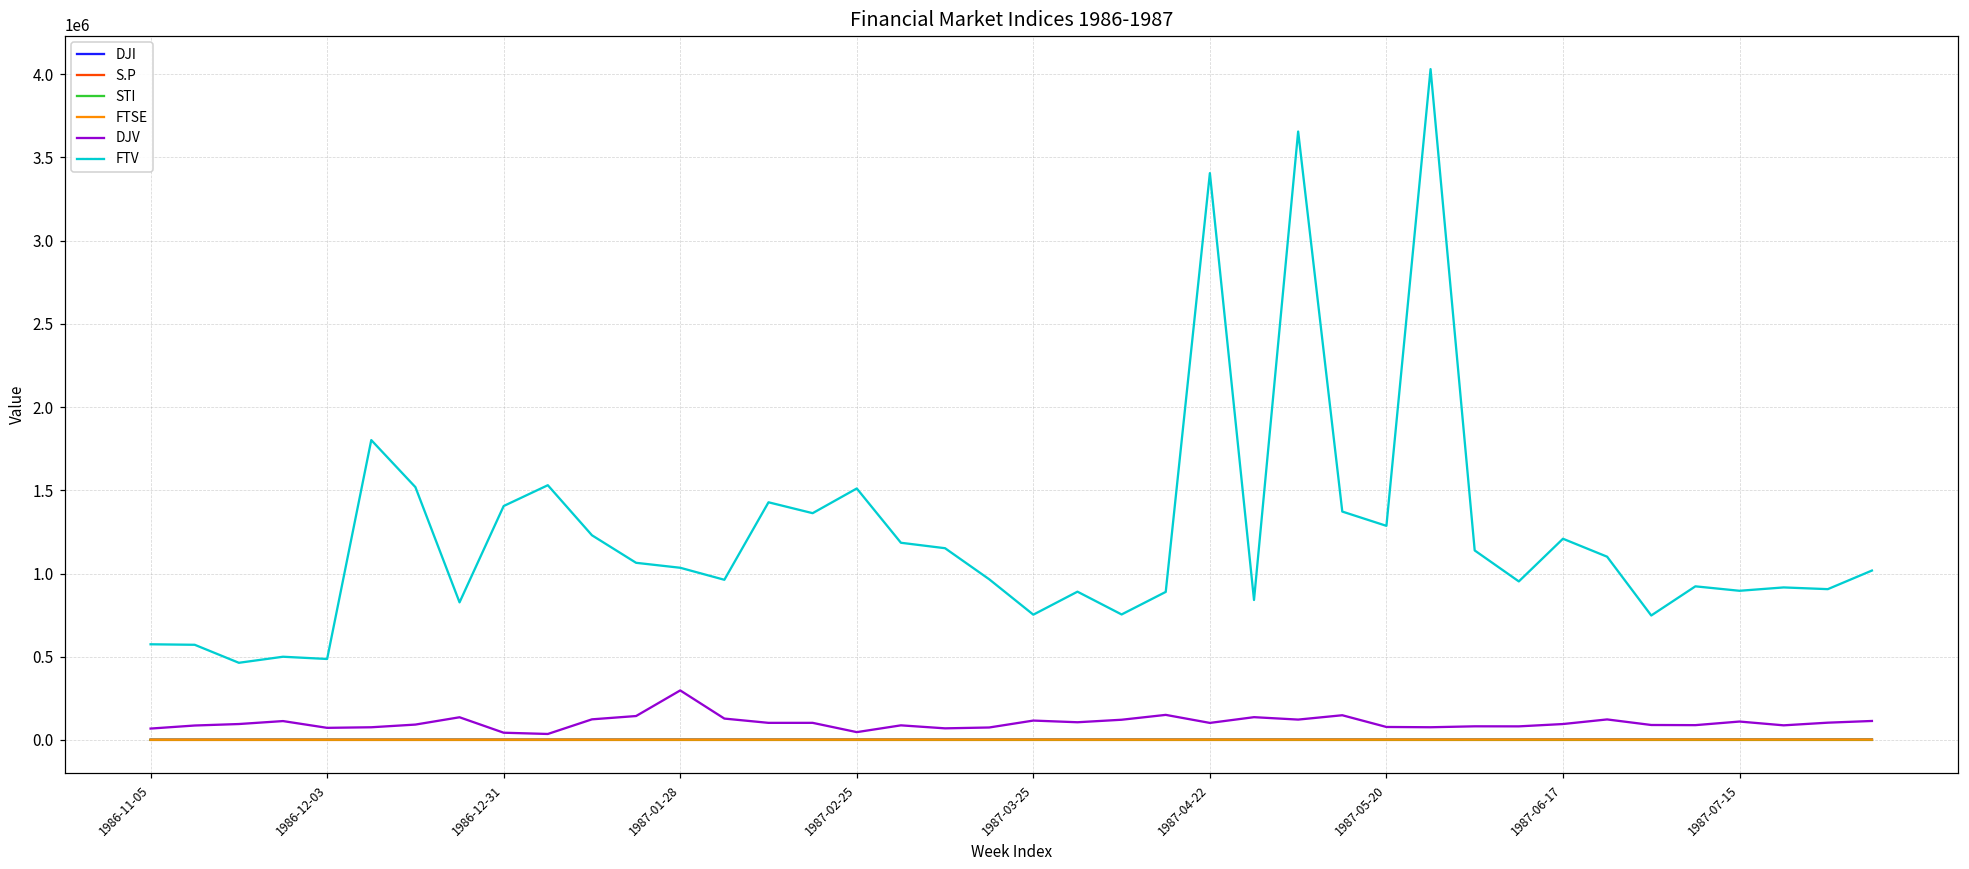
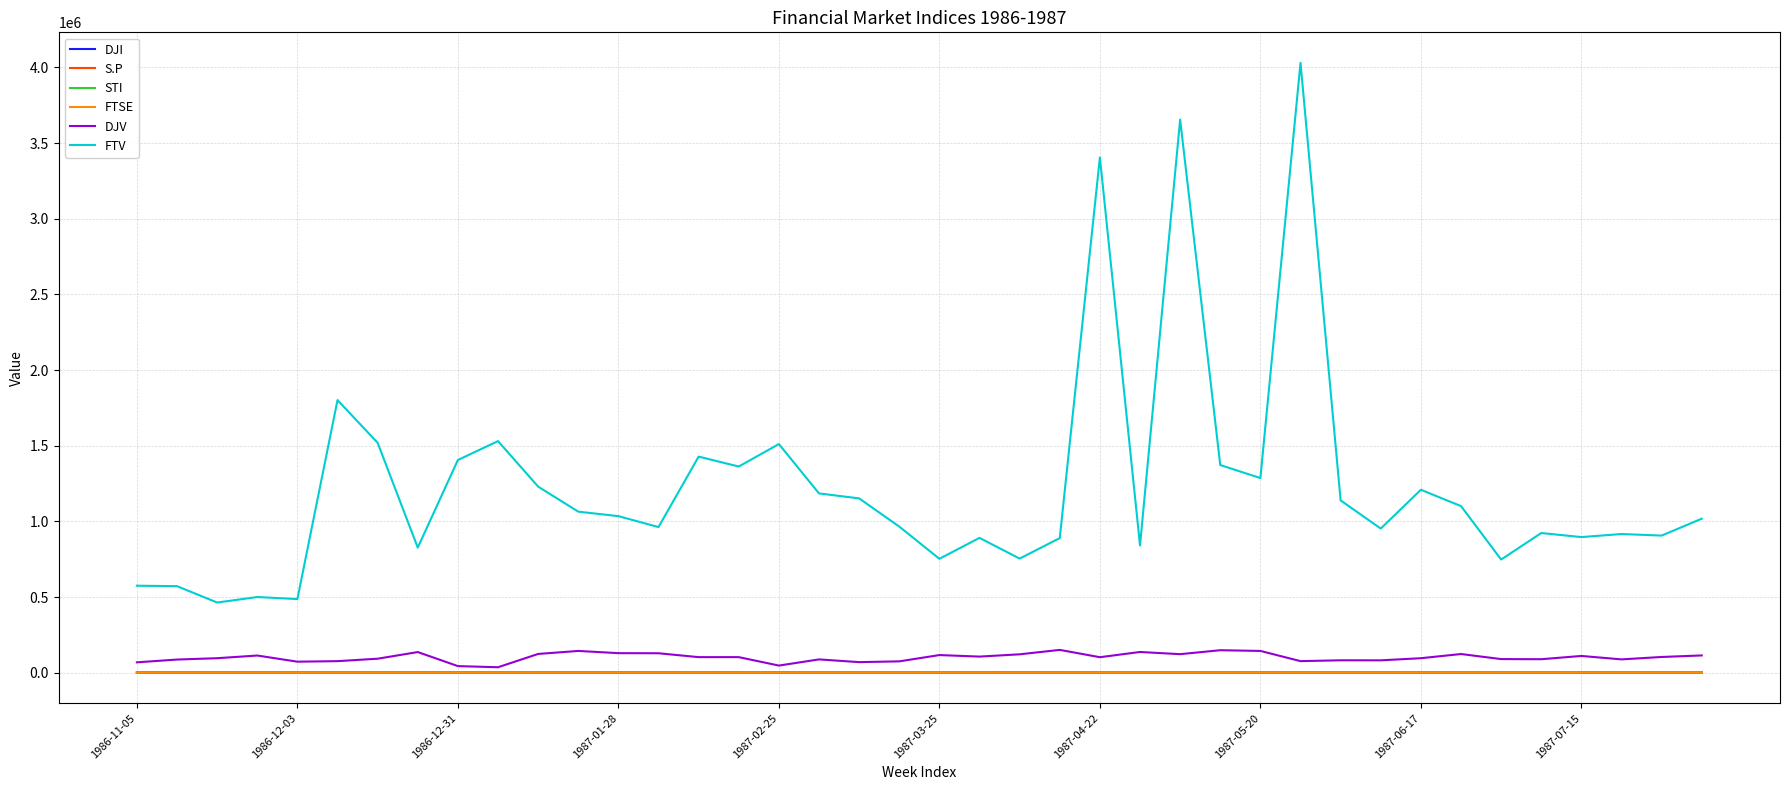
DJV, 1987-01-28: 300000 -> 130000
DJV, 1987-05-20: 80000 -> 140000
